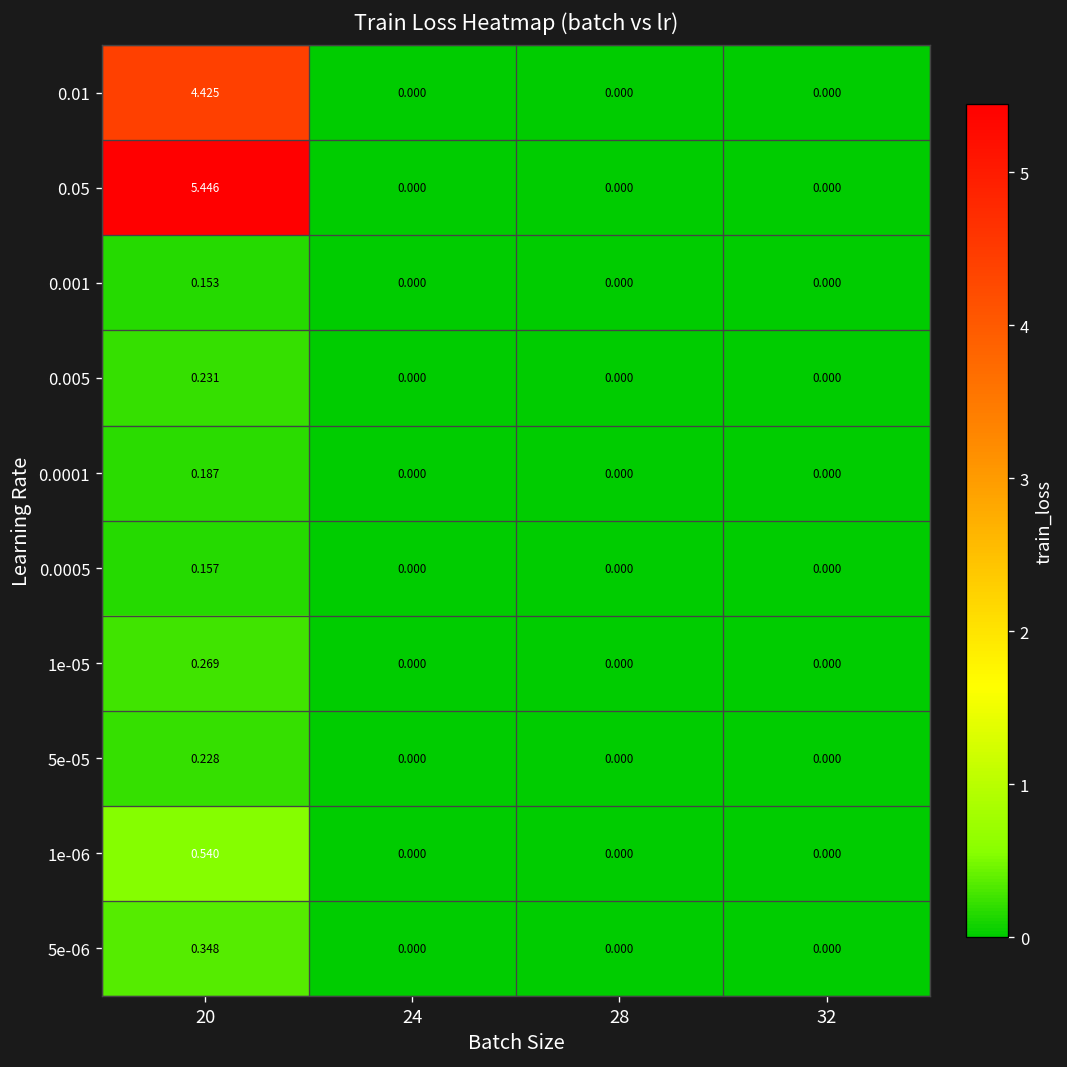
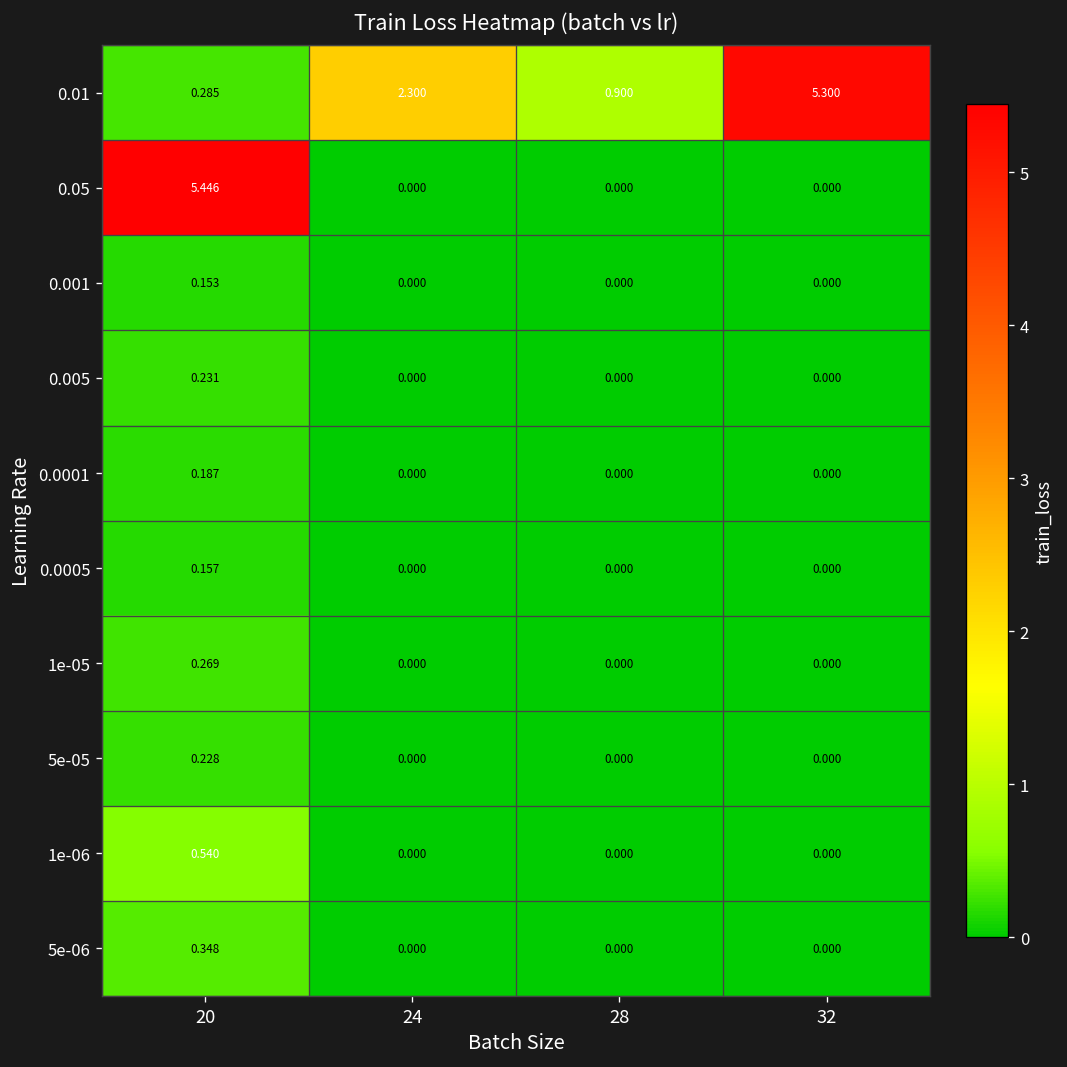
0.01, 20: 4.425 -> 0.285
0.01, 24: 0.000 -> 2.300
0.01, 28: 0.000 -> 0.900
0.01, 32: 0.000 -> 5.300
